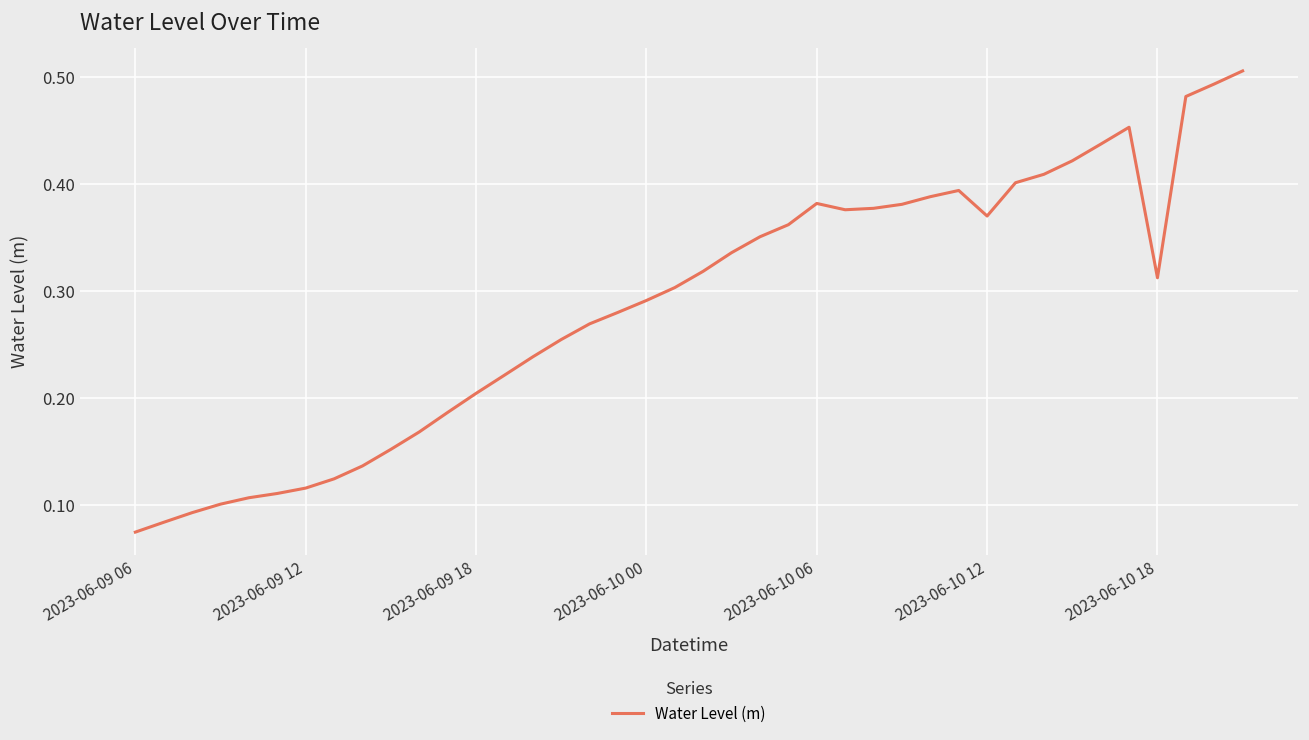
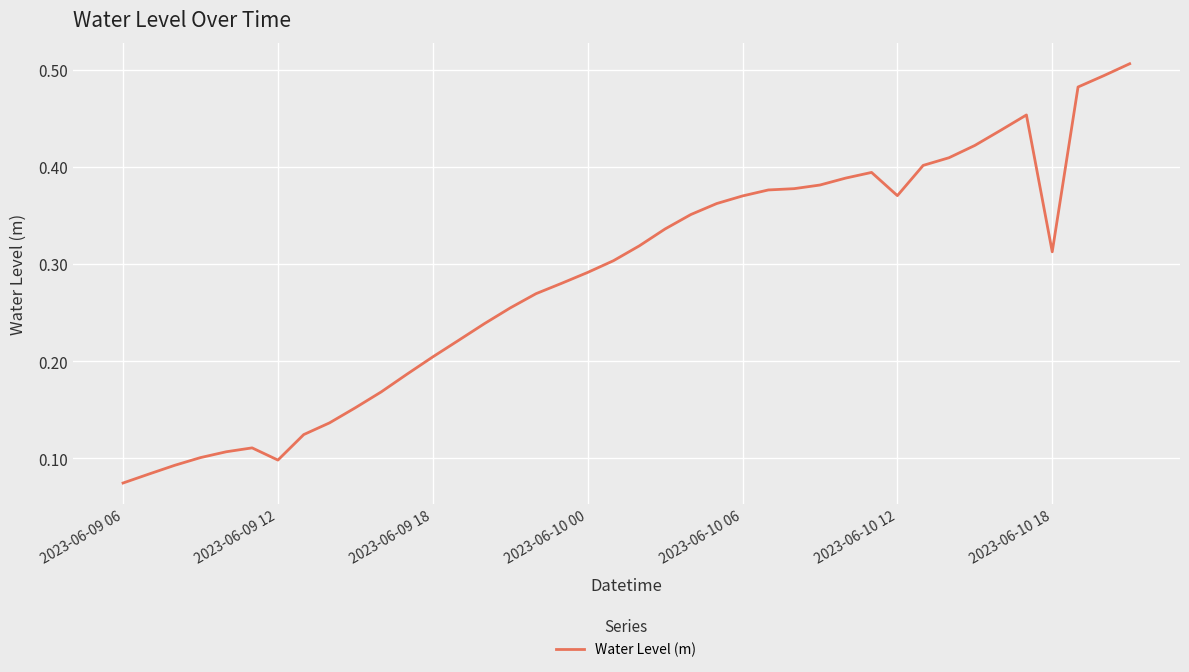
2023-06-09 12: 0.12 -> 0.10
2023-06-10 06: 0.38 -> 0.37
